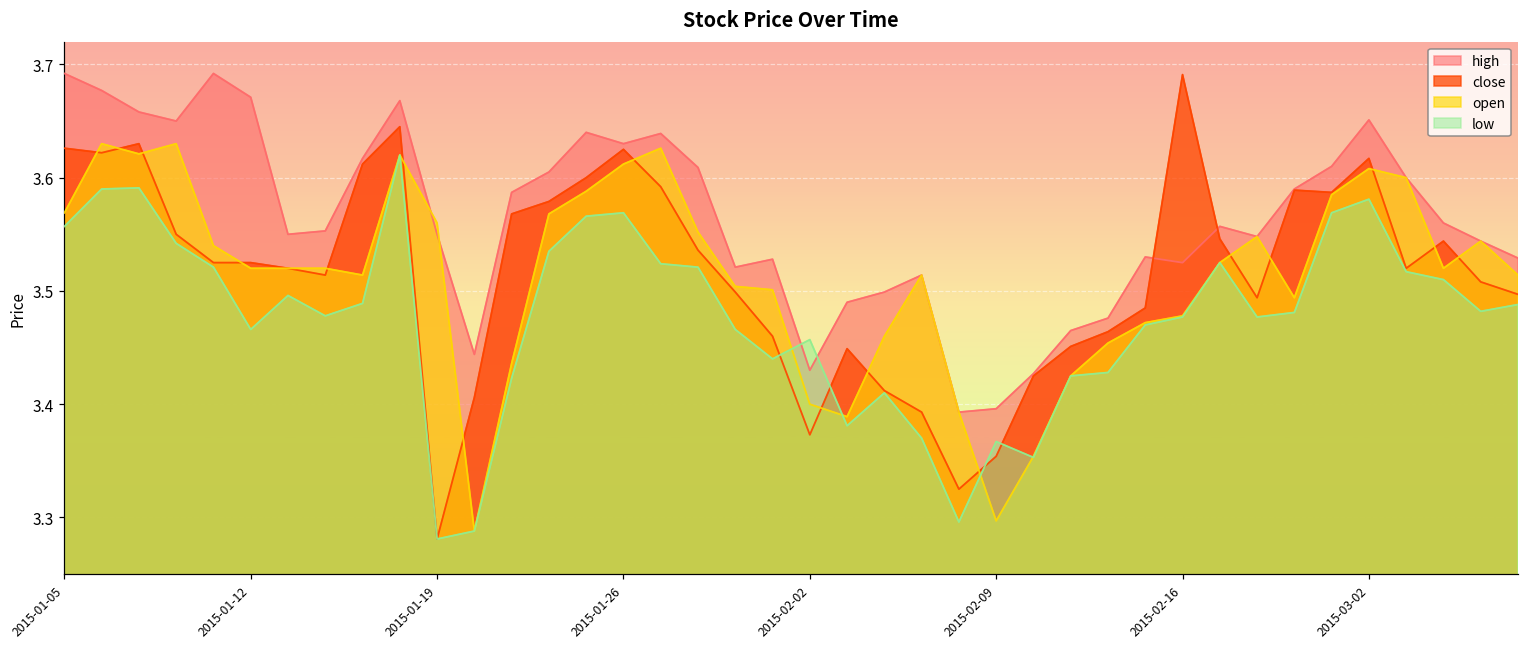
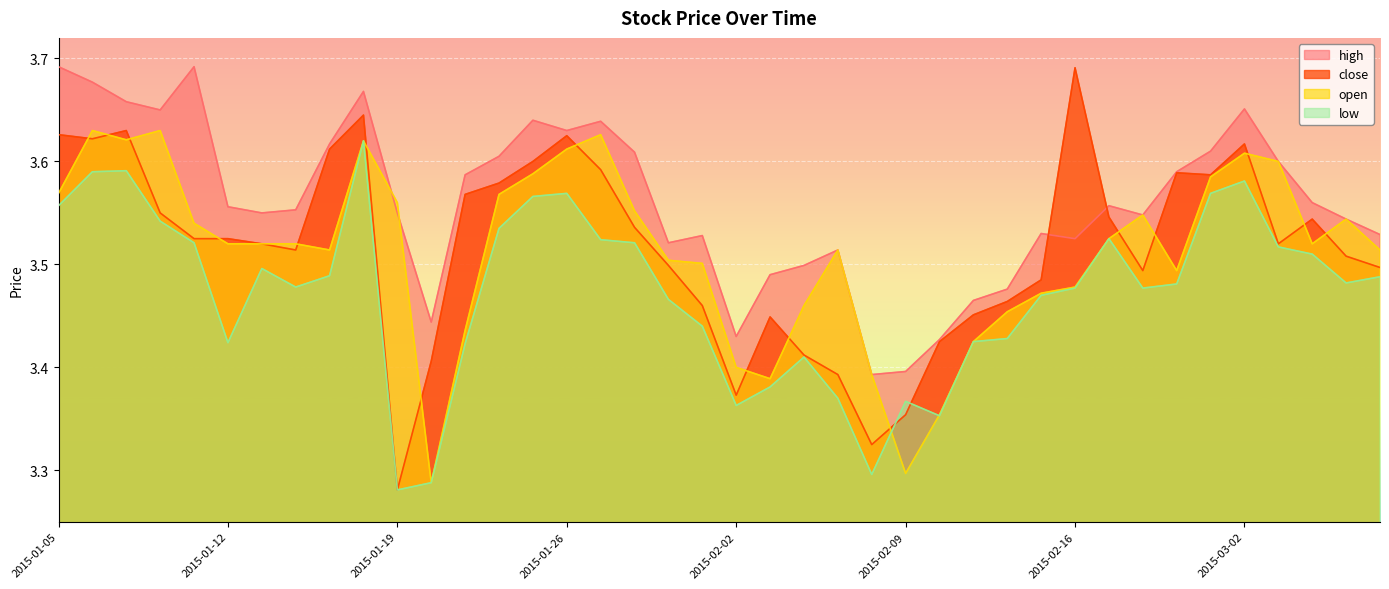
high, 2015-01-12: 3.671 -> 3.556
low, 2015-01-12: 3.466 -> 3.424
low, 2015-02-02: 3.457 -> 3.363
